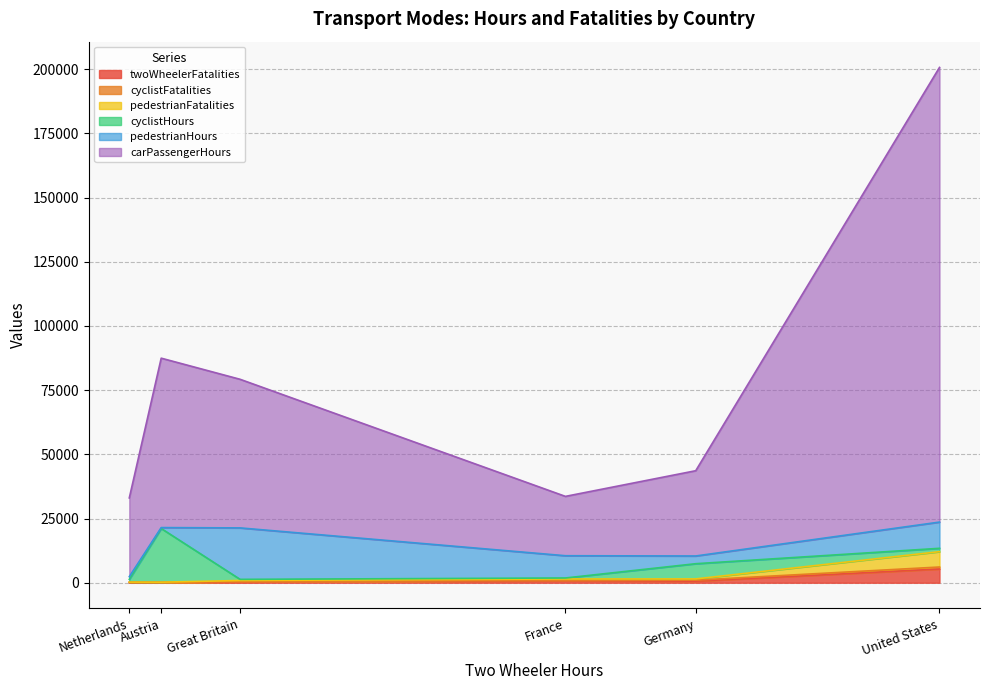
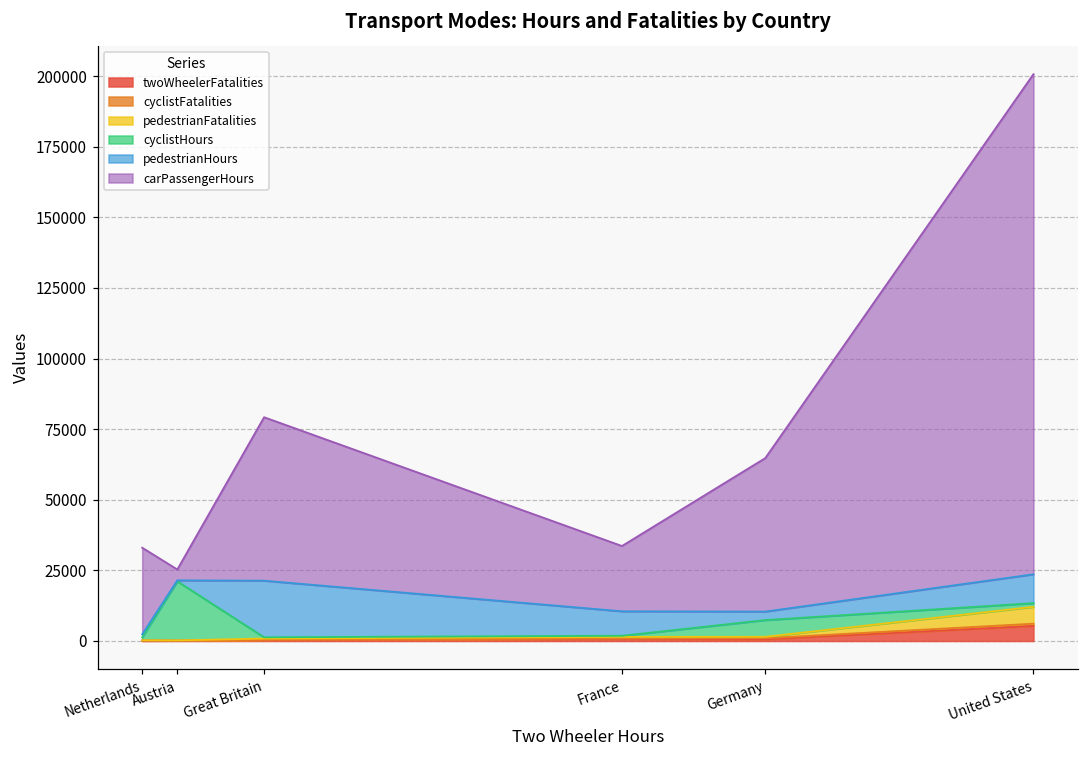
carPassengerHours, Austria: 66000 -> 4000
carPassengerHours, Germany: 33000 -> 54000
